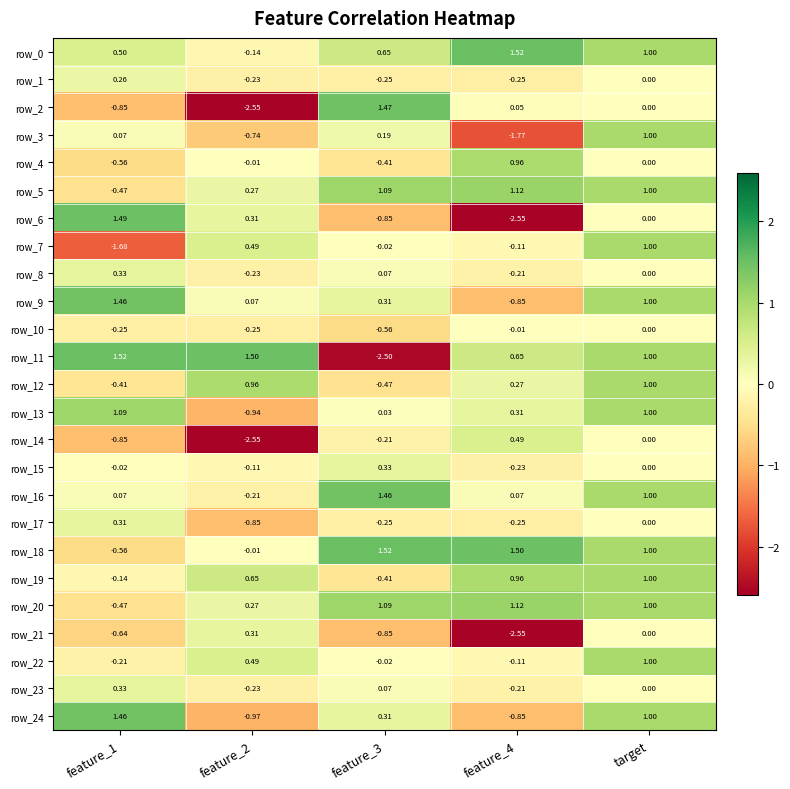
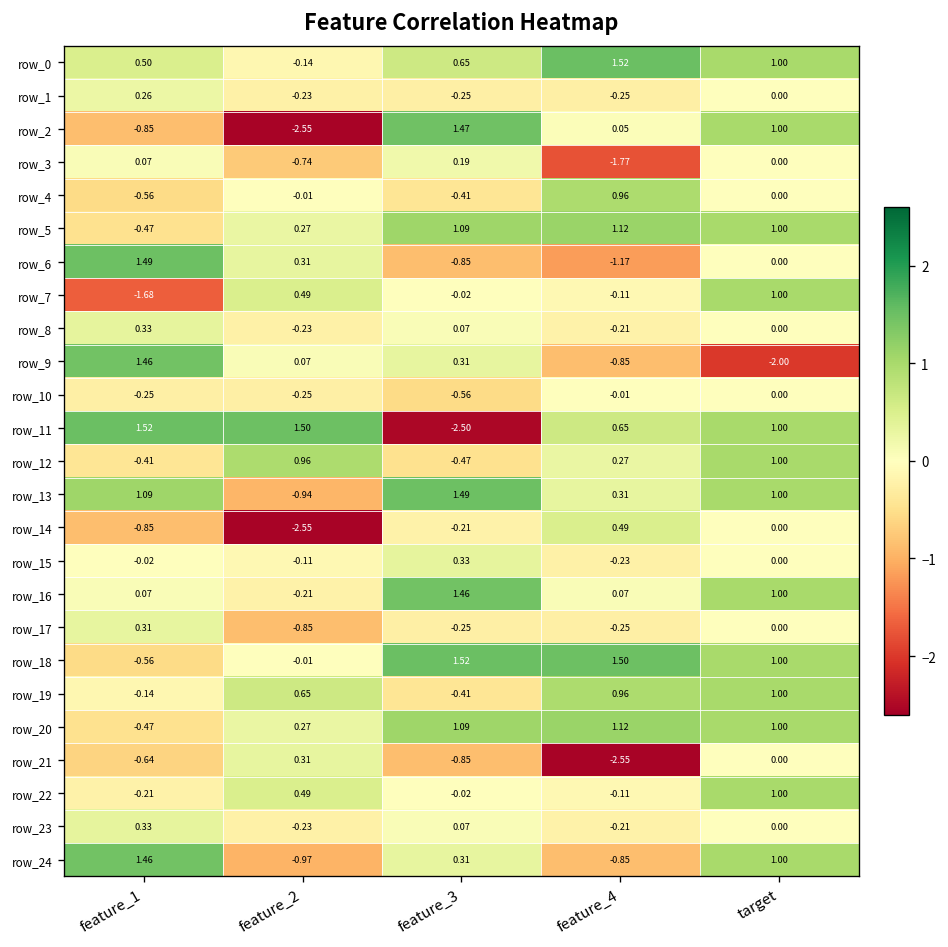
row_2, target: 0.00 -> 1.00
row_3, target: 1.00 -> 0.00
row_6, feature_4: -2.55 -> -1.17
row_9, target: 1.00 -> -2.00
row_13, feature_3: 0.03 -> 1.49
